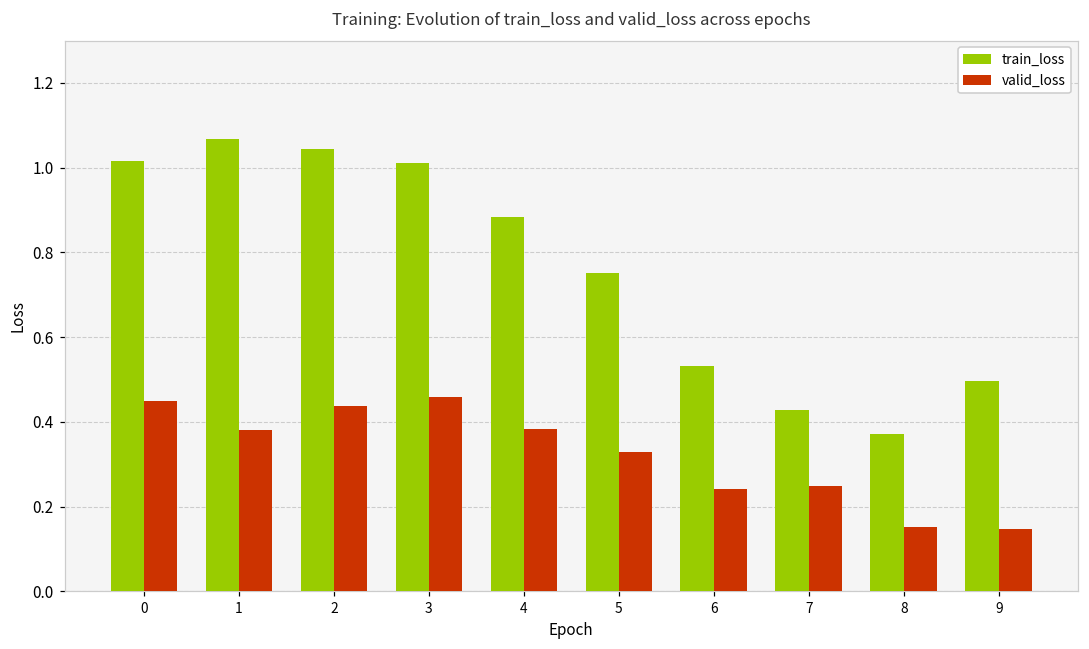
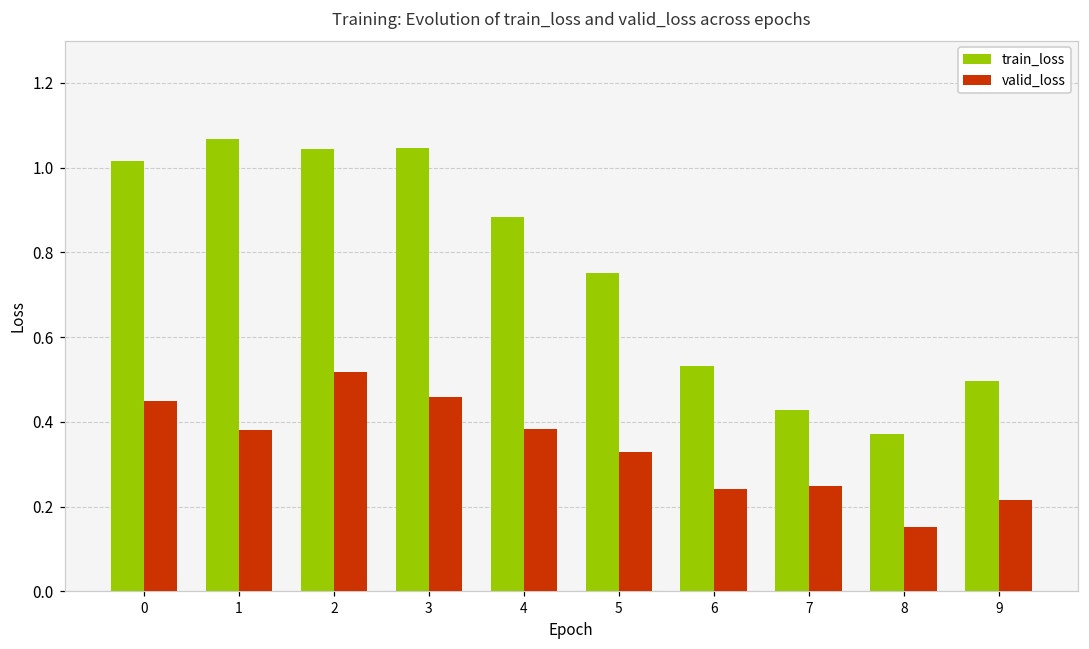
valid_loss, 2: 0.44 -> 0.52
train_loss, 3: 1.01 -> 1.05
valid_loss, 9: 0.15 -> 0.22
